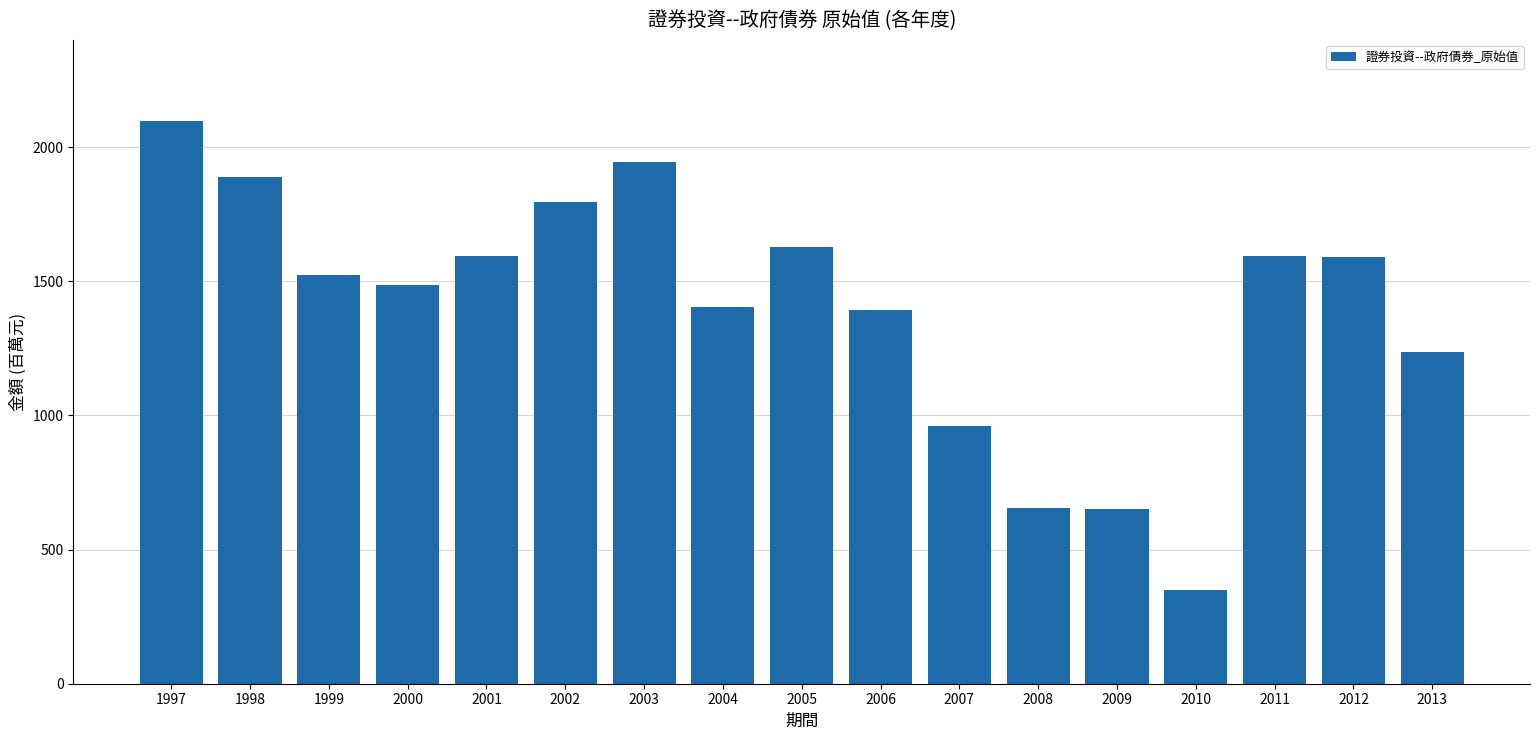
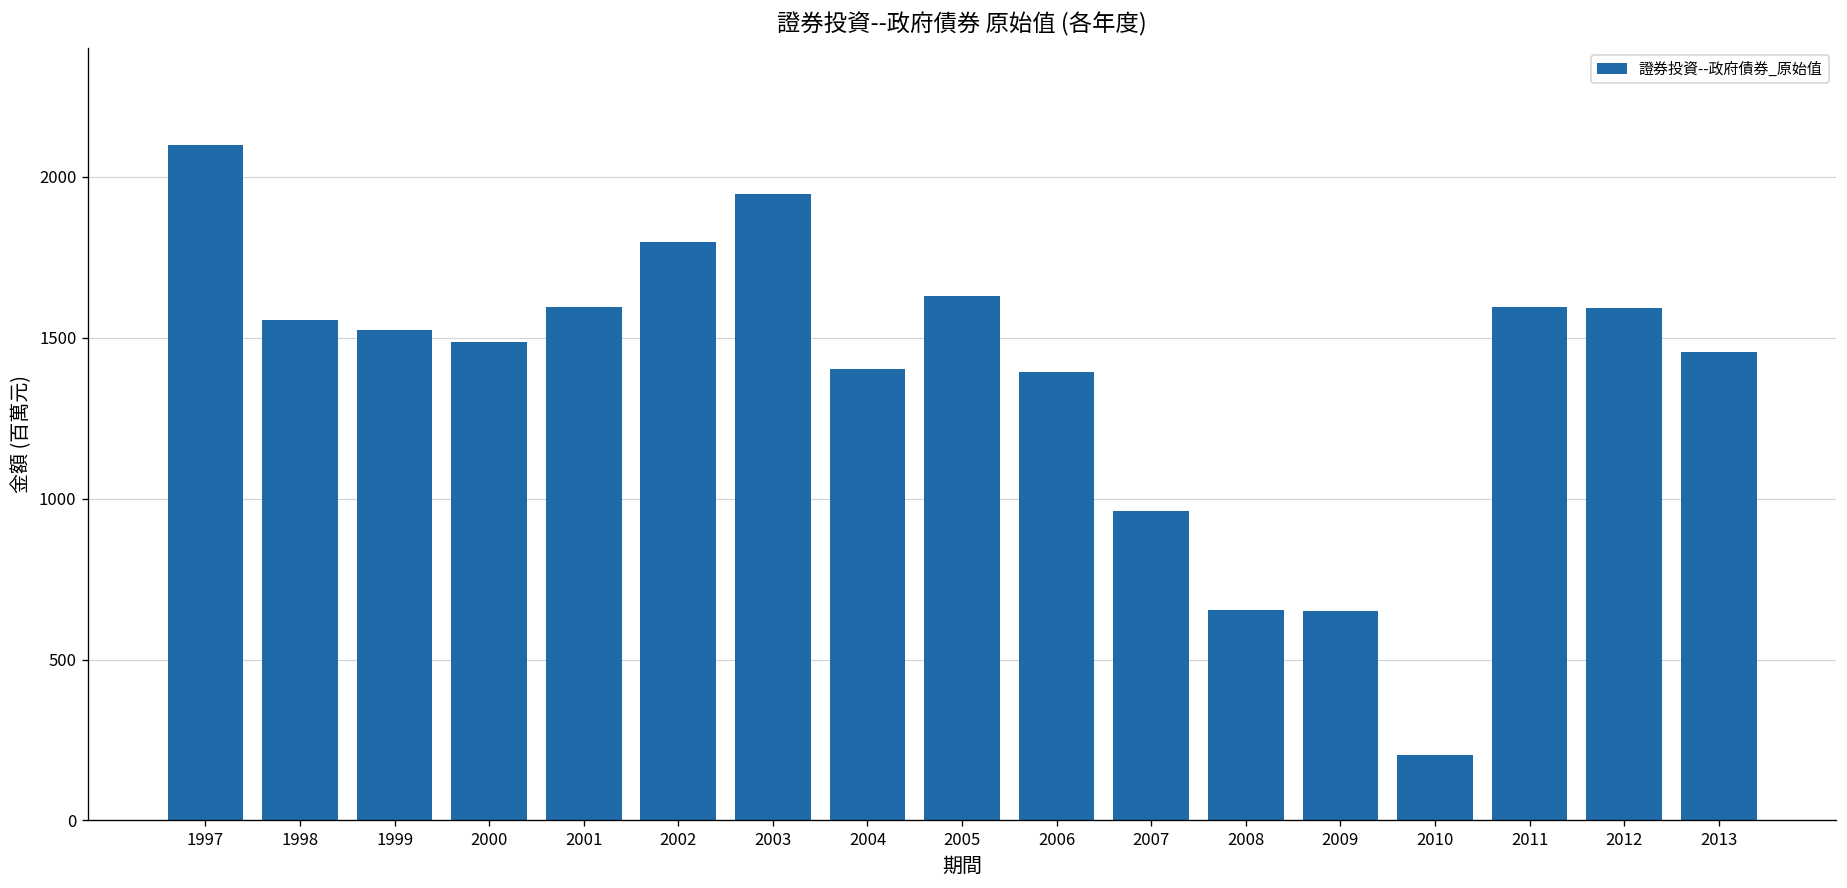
1998: 1890 -> 1550
2010: 350 -> 200
2013: 1240 -> 1460
